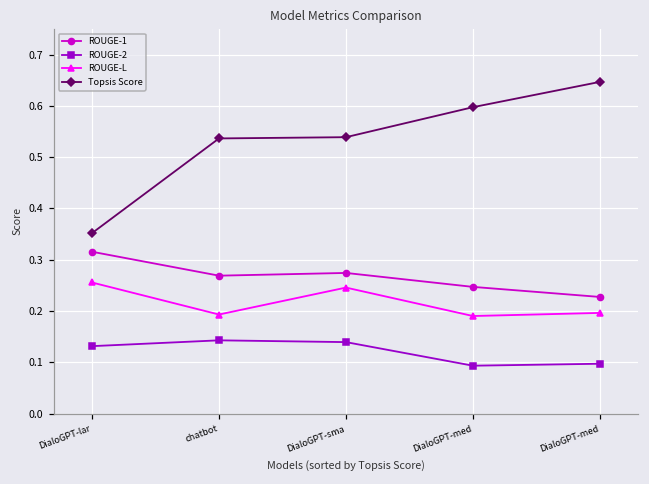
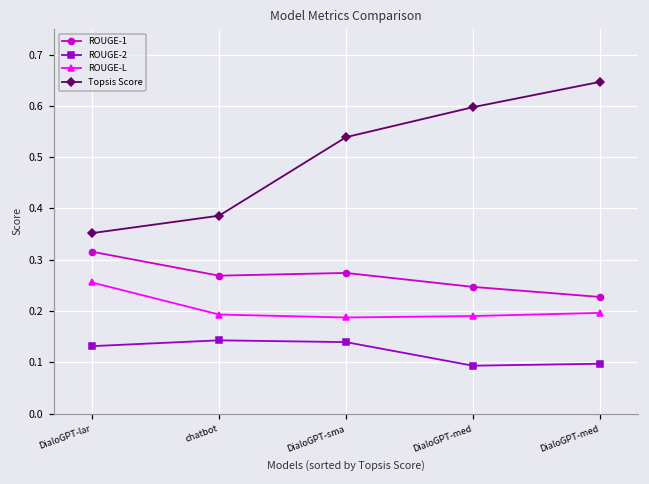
Topsis Score, chatbot: 0.54 -> 0.39
ROUGE-L, DialoGPT-sma: 0.25 -> 0.19
